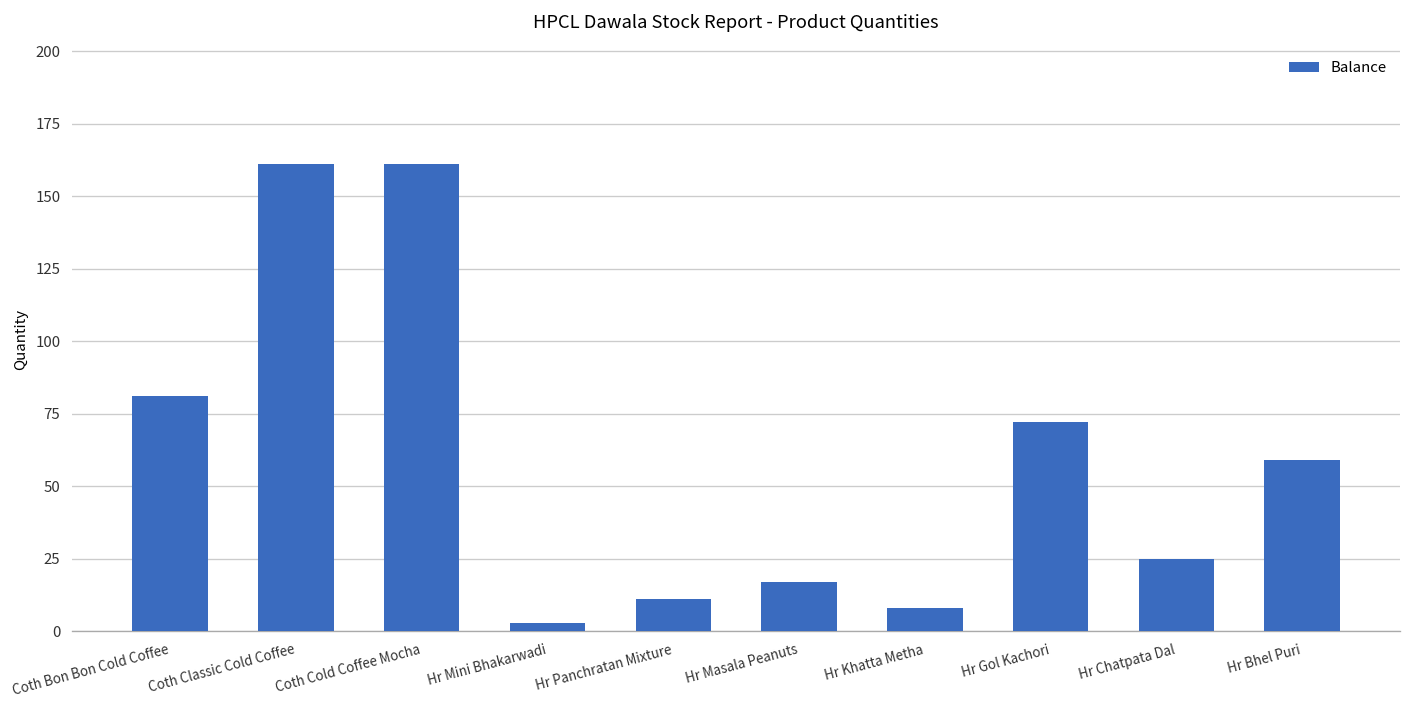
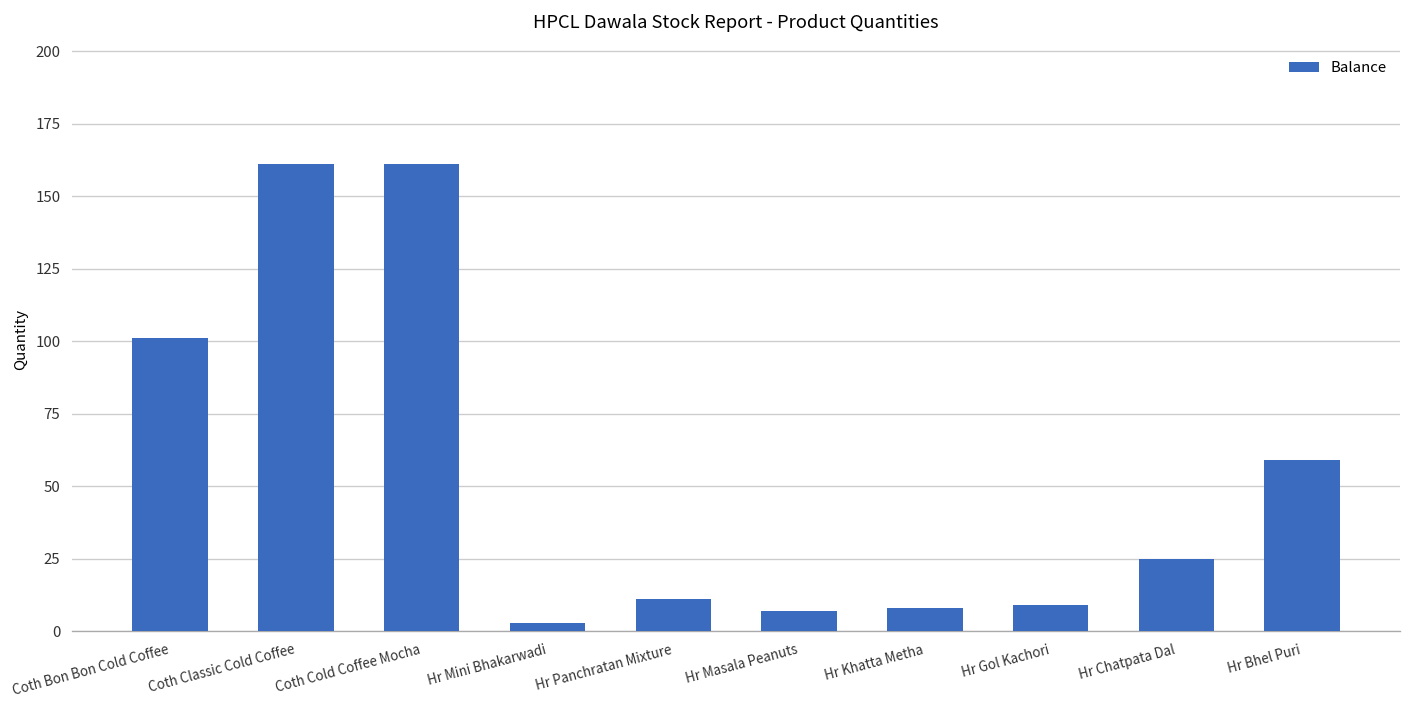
Coth Bon Bon Cold Coffee: 81 -> 101
Hr Masala Peanuts: 17 -> 7
Hr Gol Kachori: 72 -> 9
